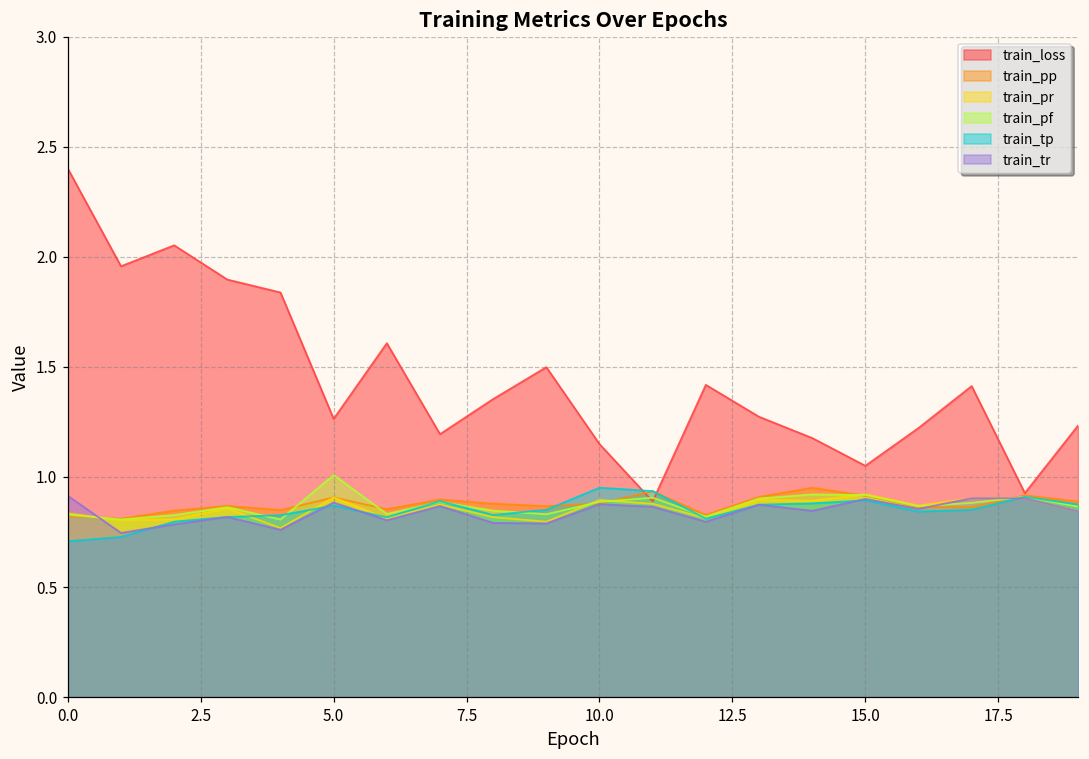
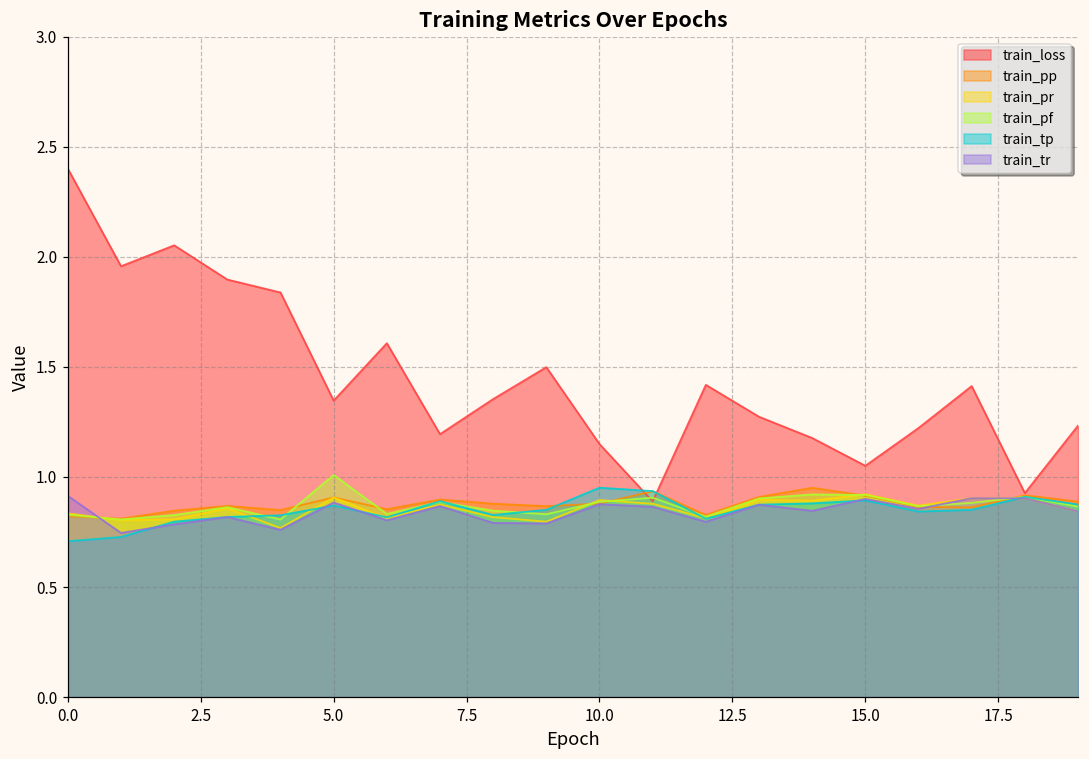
train_loss, 5.0: 1.26 -> 1.35
